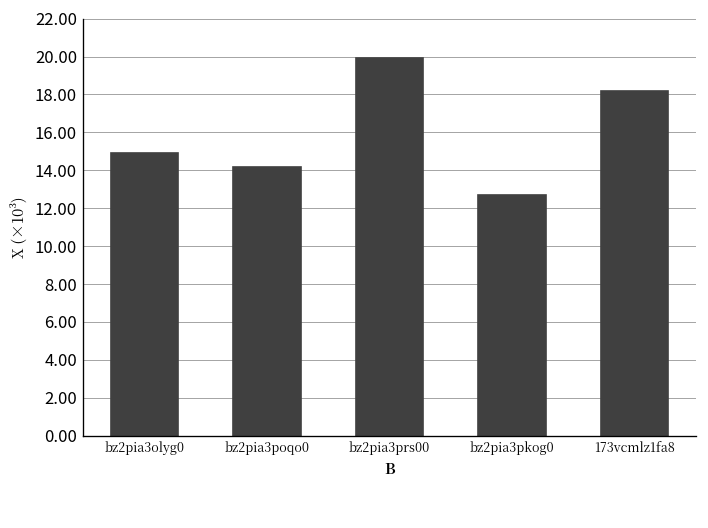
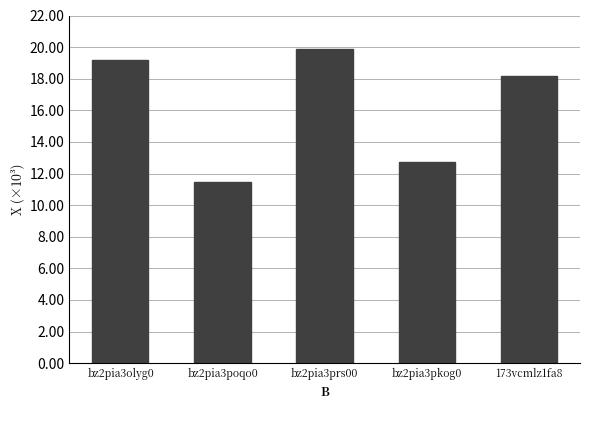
bz2pia3olyg0: 14.9 -> 19.2
bz2pia3poqo0: 14.2 -> 11.5
